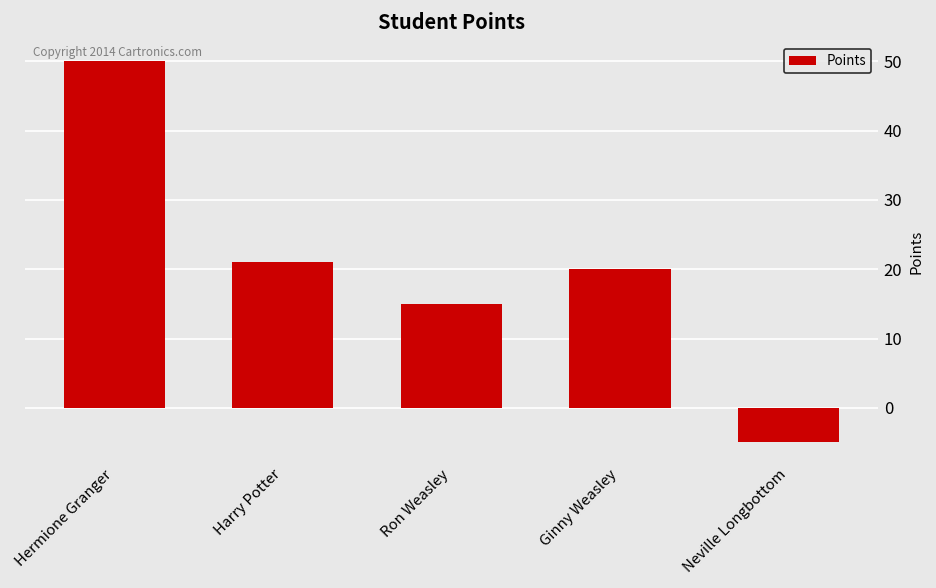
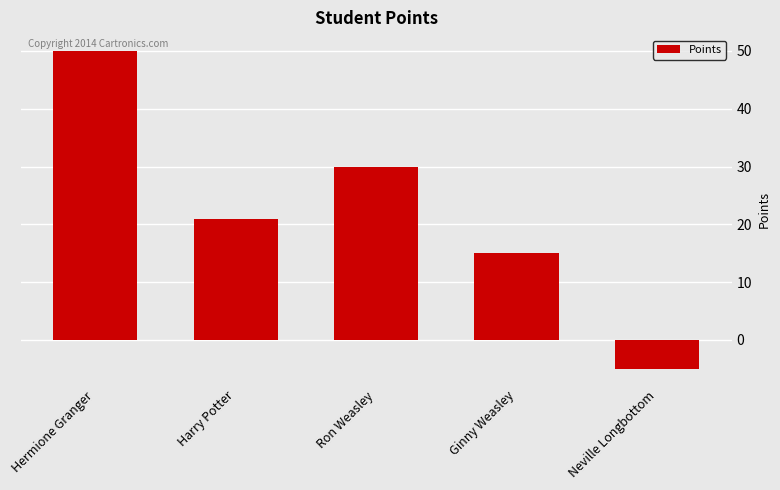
Ron Weasley: 15 -> 30
Ginny Weasley: 20 -> 15
